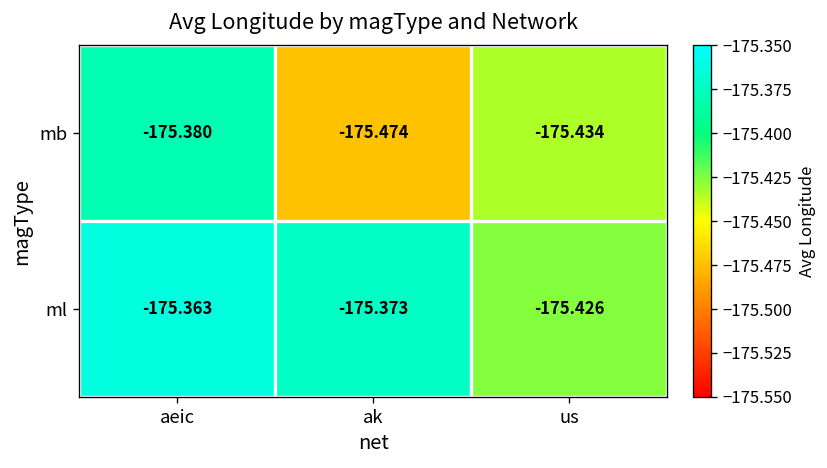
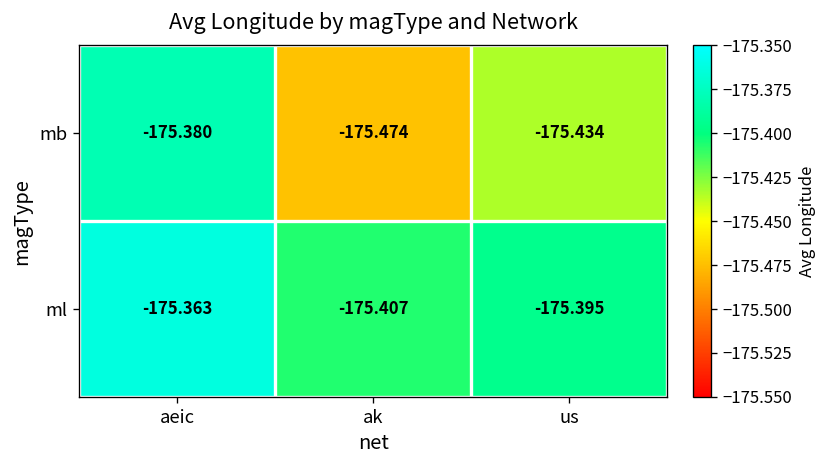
ml, ak: -175.373 -> -175.407
ml, us: -175.426 -> -175.395
